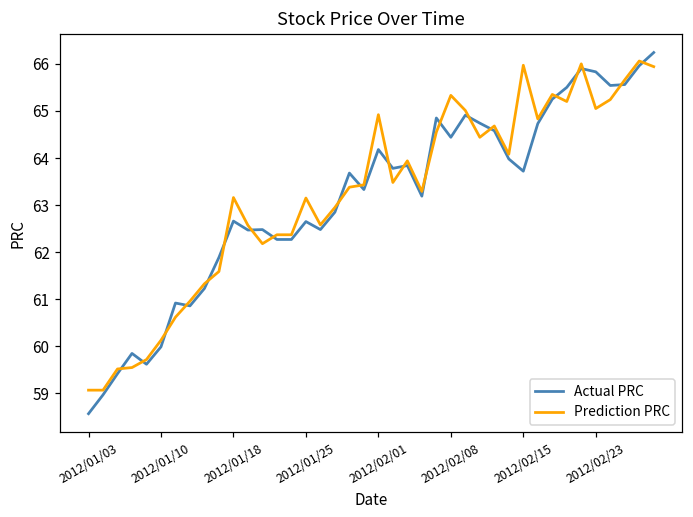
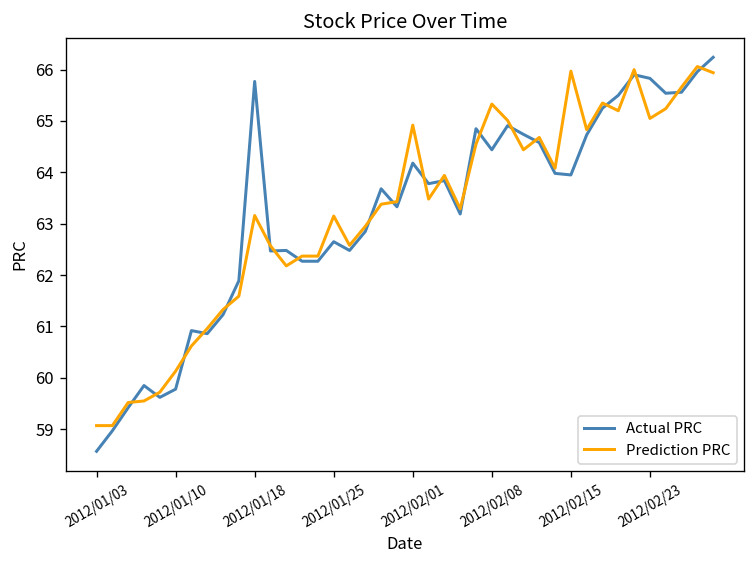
Actual PRC, 2012/01/10: 60.0 -> 59.8
Actual PRC, 2012/01/18: 62.7 -> 65.8
Actual PRC, 2012/02/15: 63.7 -> 64.0
